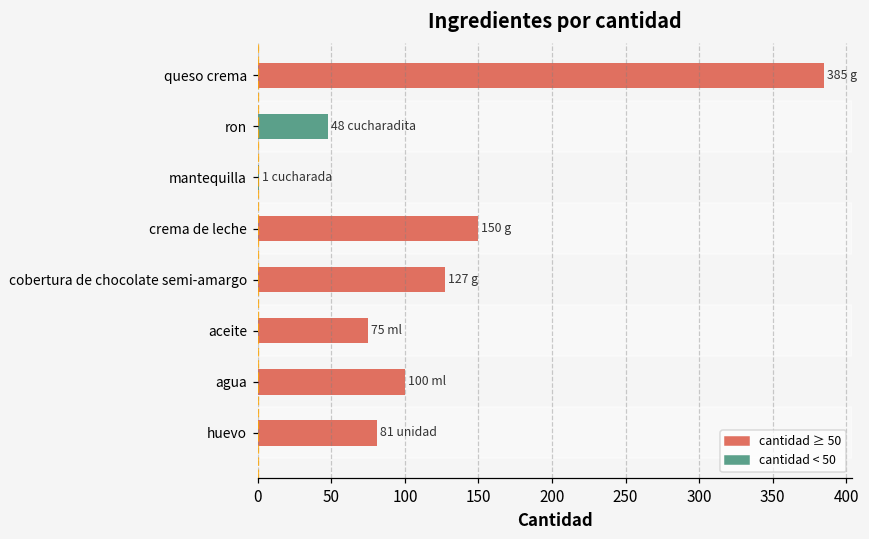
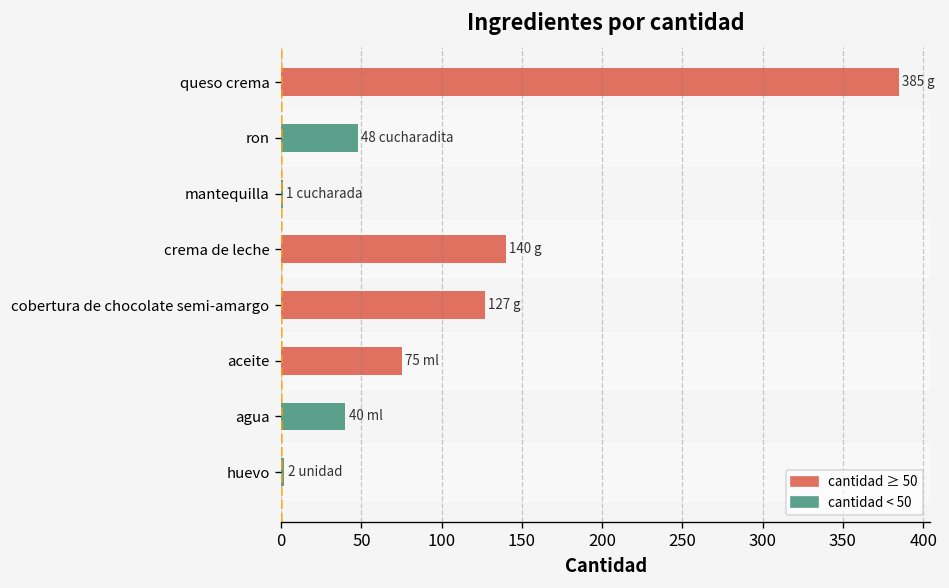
crema de leche: 150 -> 140
agua: 100 -> 40
huevo: 81 -> 2
